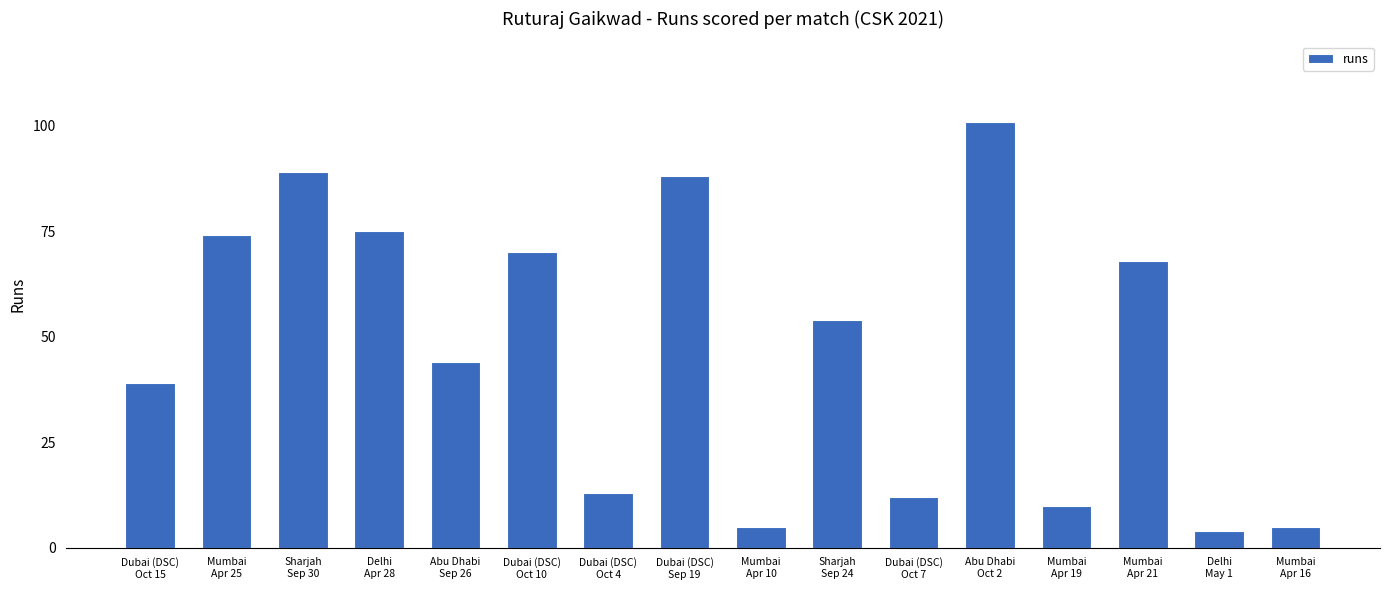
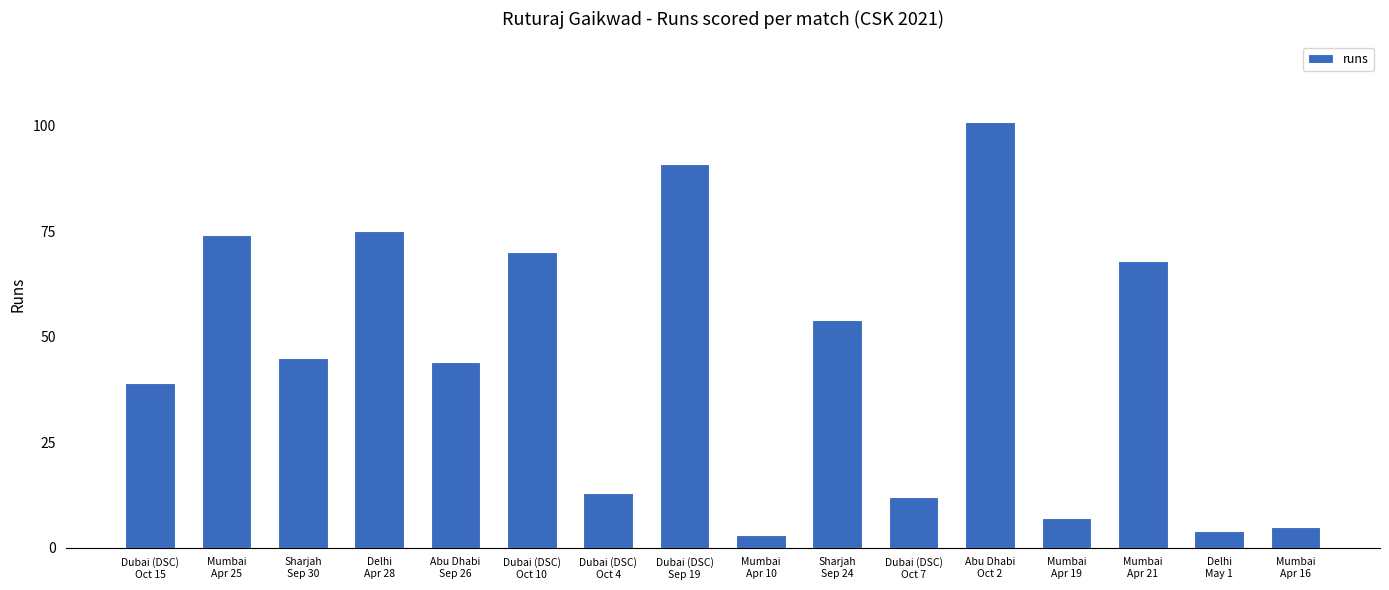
Sharjah Sep 30: 89 -> 45
Dubai (DSC) Sep 19: 88 -> 91
Mumbai Apr 10: 5 -> 3
Mumbai Apr 19: 10 -> 7
